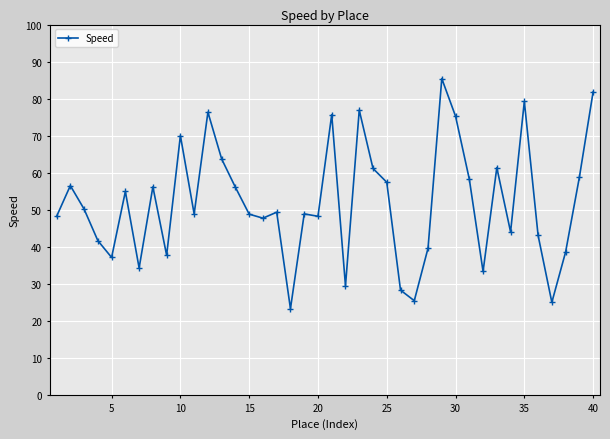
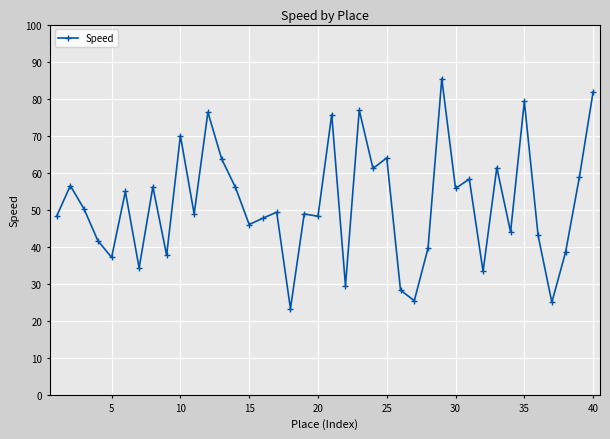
15: 49 -> 46
25: 57 -> 64
30: 75 -> 56
